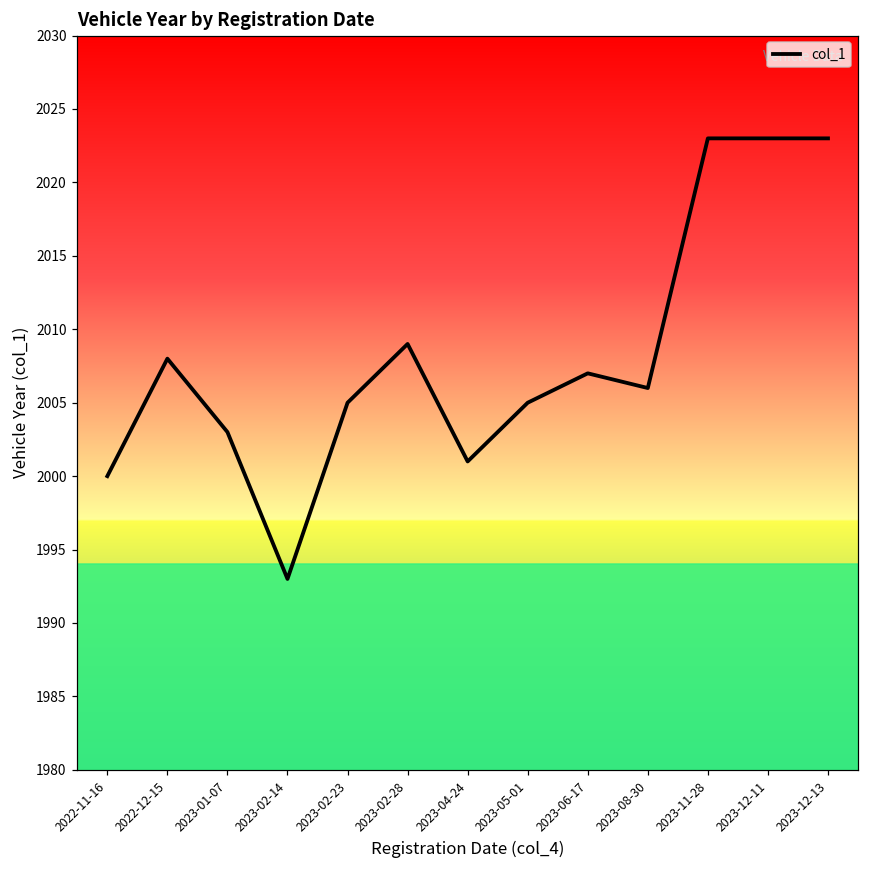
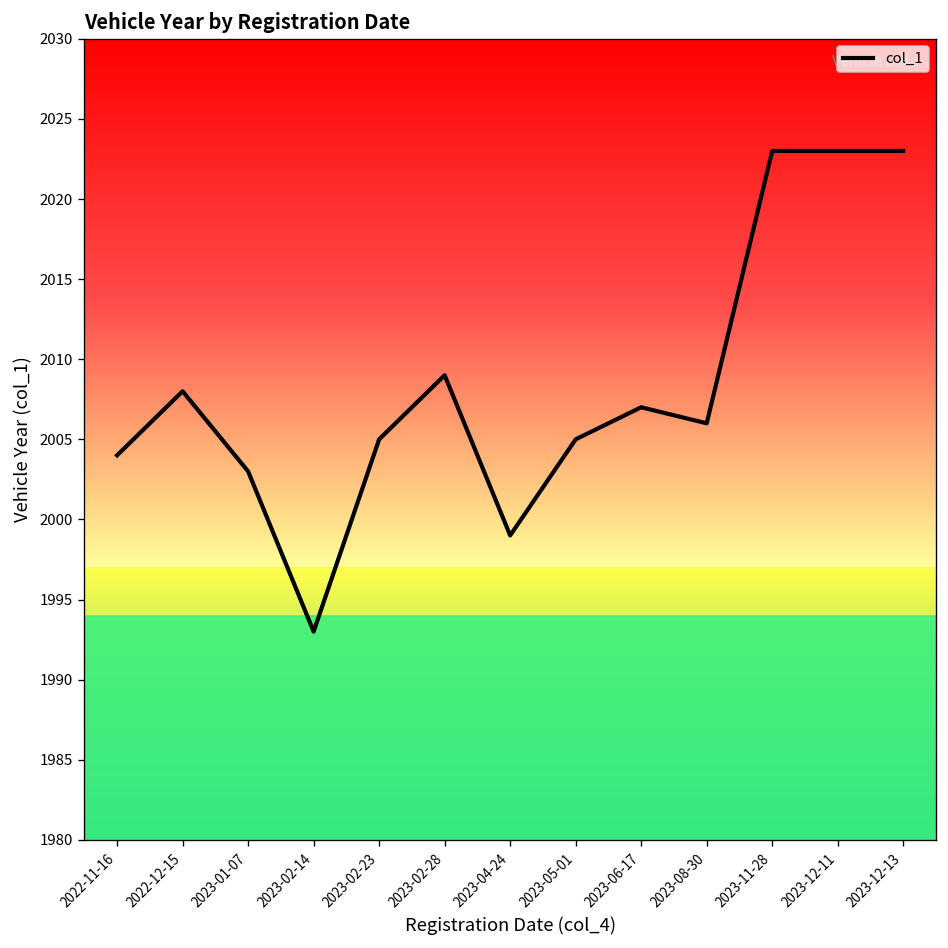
2022-11-16: 2000 -> 2004
2023-04-24: 2001 -> 1999
